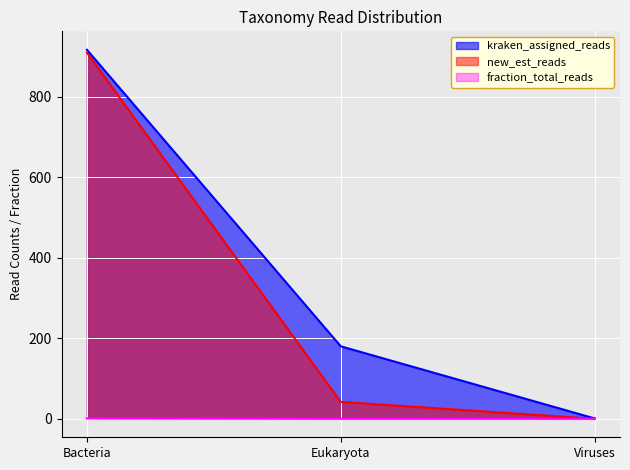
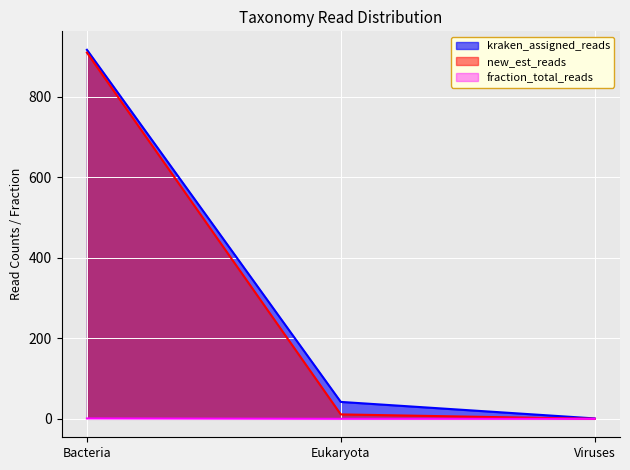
kraken_assigned_reads, Eukaryota: 180 -> 40
new_est_reads, Eukaryota: 40 -> 10
